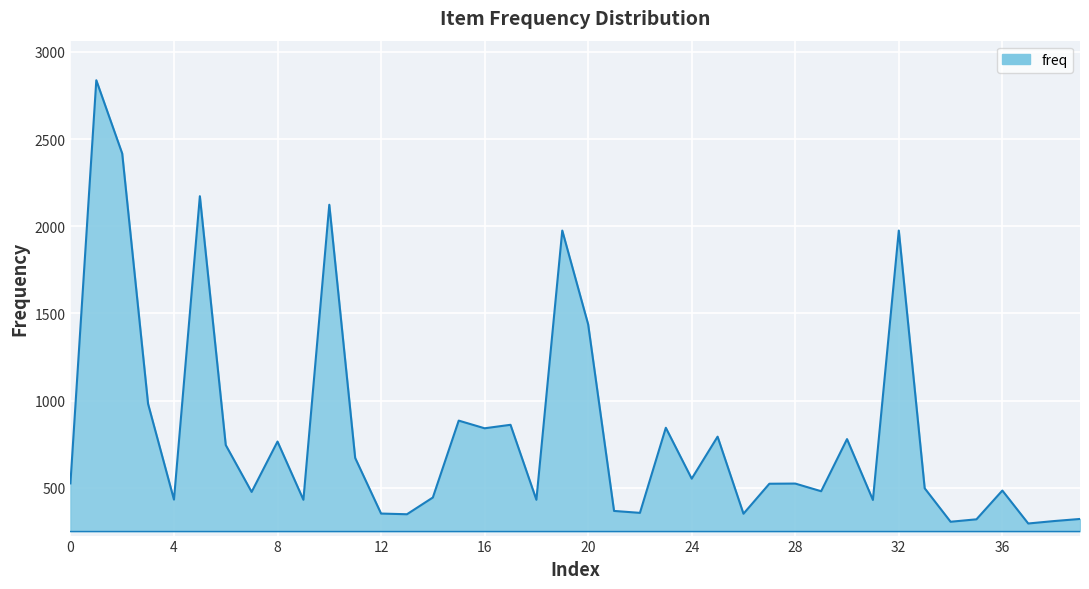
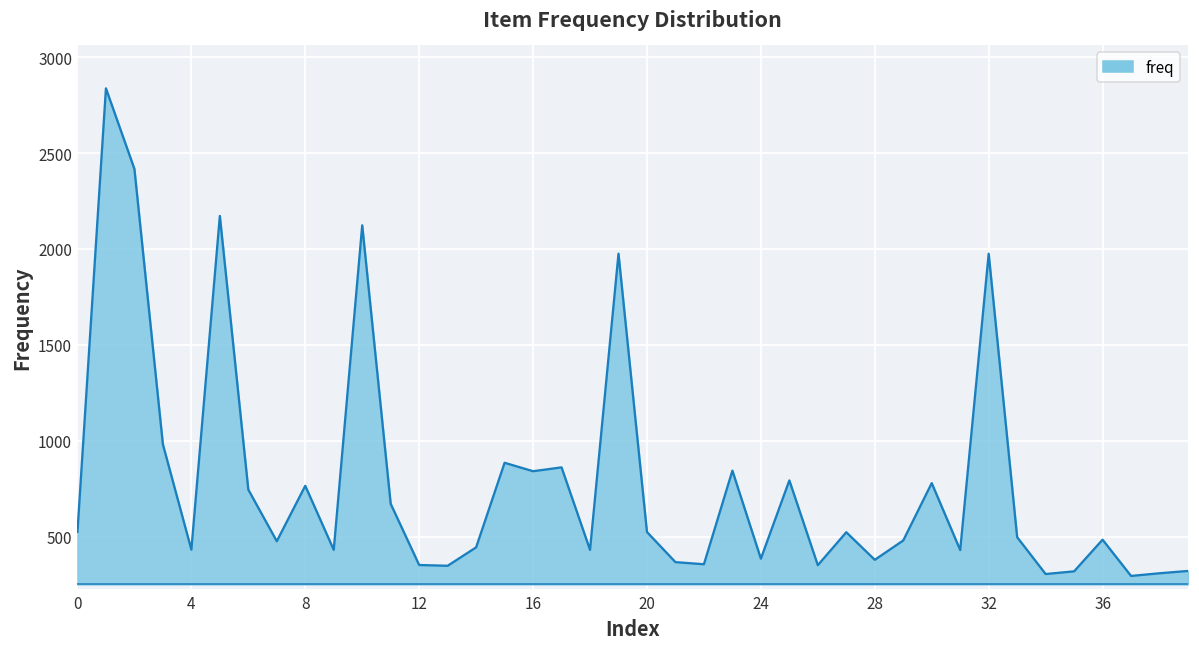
freq, 20: 1440 -> 520
freq, 24: 550 -> 390
freq, 28: 520 -> 380
